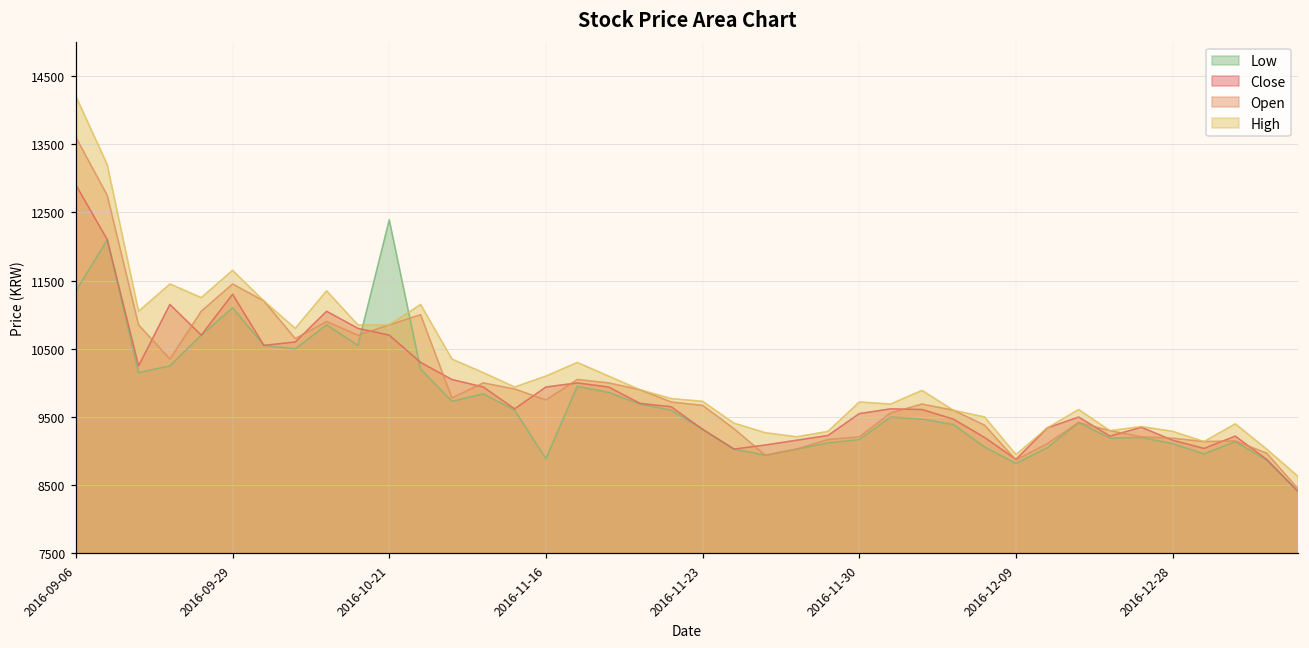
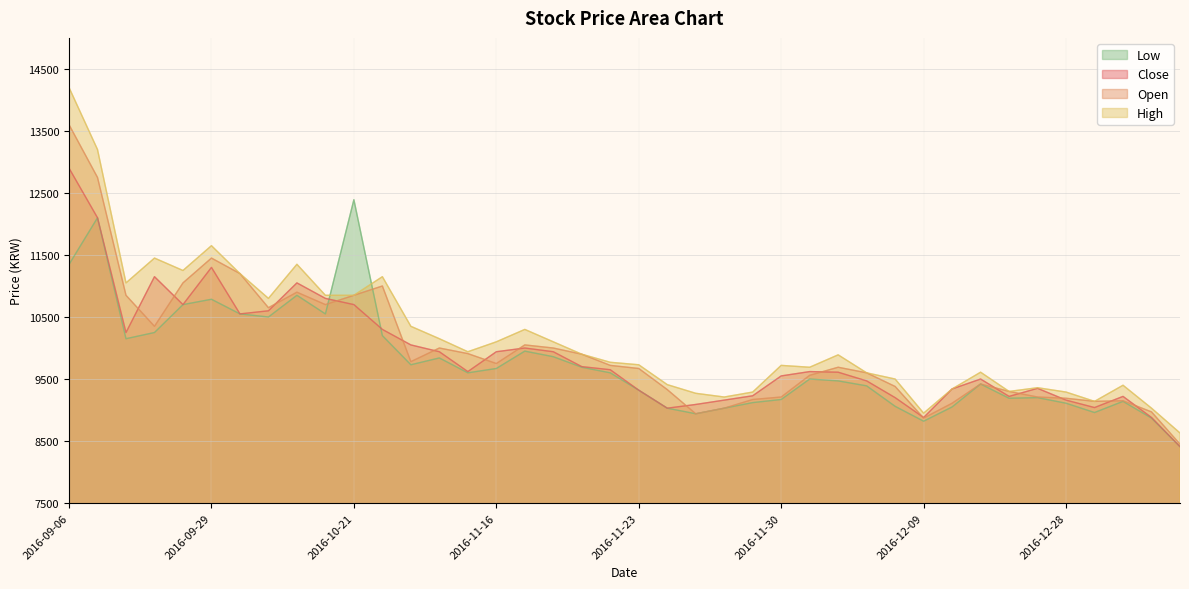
Low, 2016-09-29: 11100 -> 10800
Low, 2016-11-16: 8900 -> 9700
